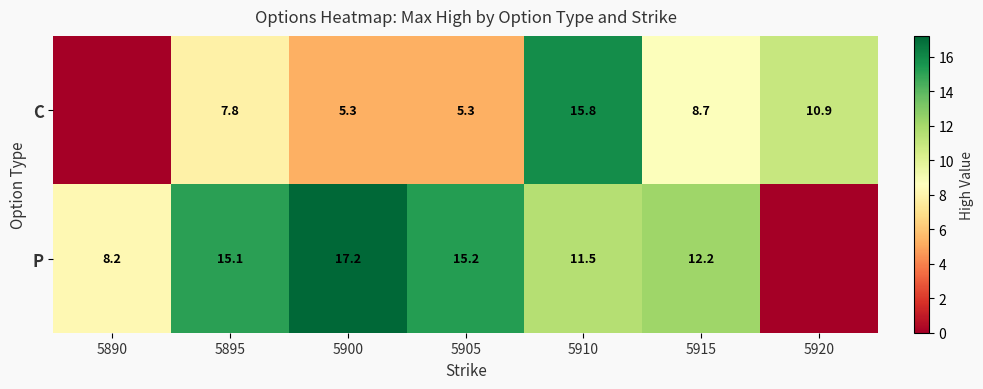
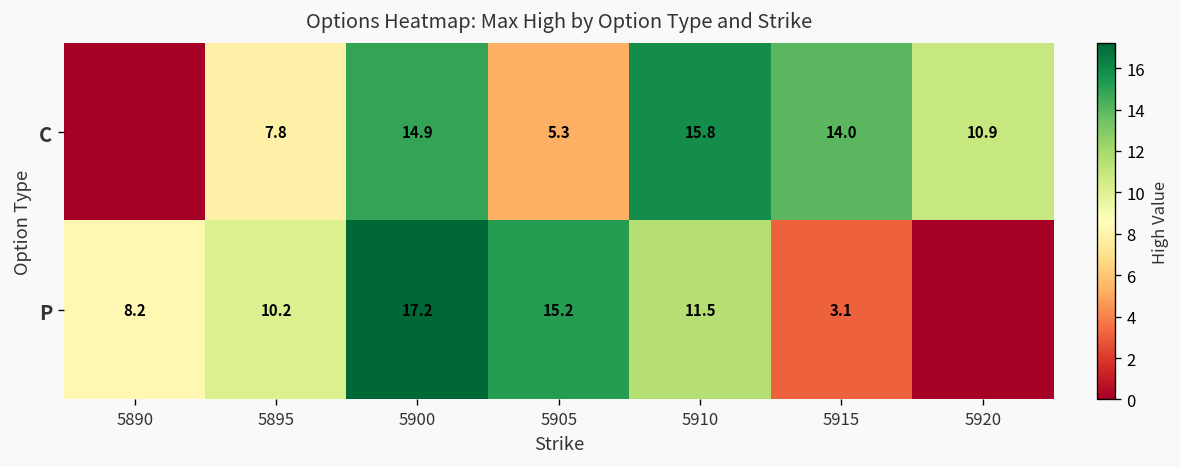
C, 5900: 5.3 -> 14.9
C, 5915: 8.7 -> 14.0
P, 5895: 15.1 -> 10.2
P, 5915: 12.2 -> 3.1
